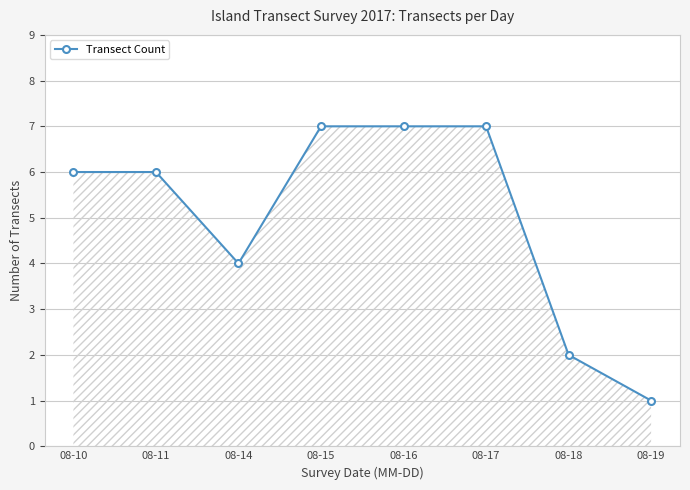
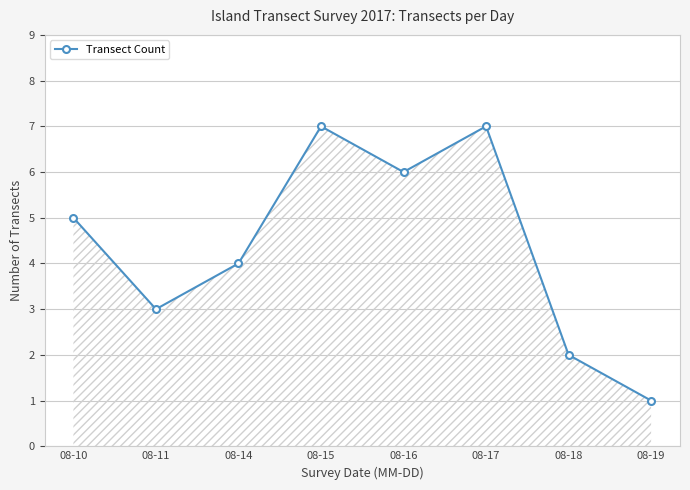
08-10: 6 -> 5
08-11: 6 -> 3
08-16: 7 -> 6
